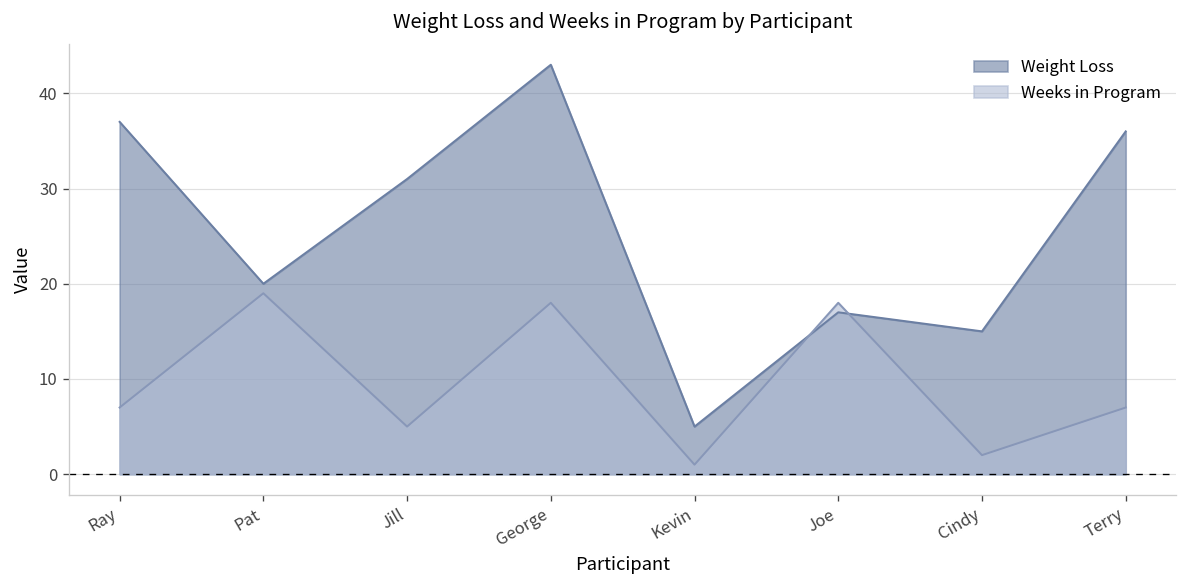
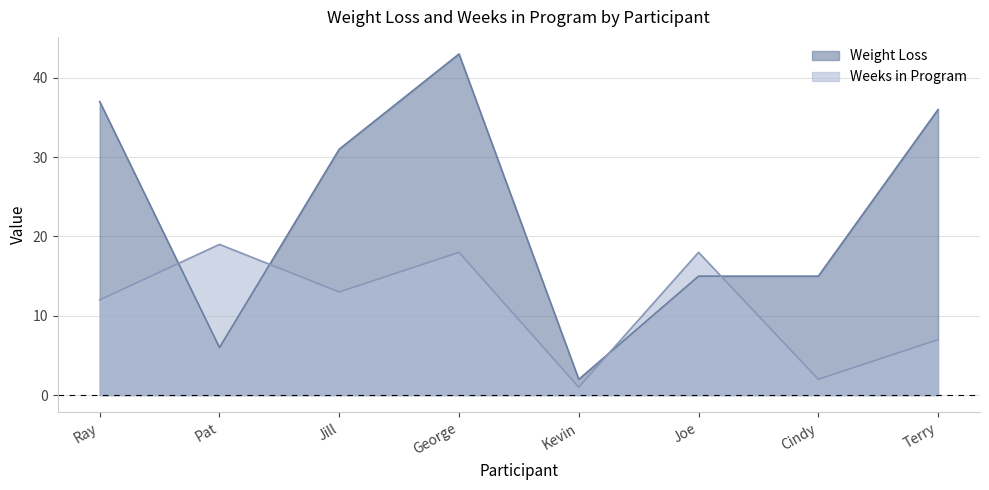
Weeks in Program, Ray: 7 -> 12
Weight Loss, Pat: 20 -> 6
Weeks in Program, Jill: 5 -> 13
Weight Loss, Kevin: 5 -> 2
Weight Loss, Joe: 17 -> 15
